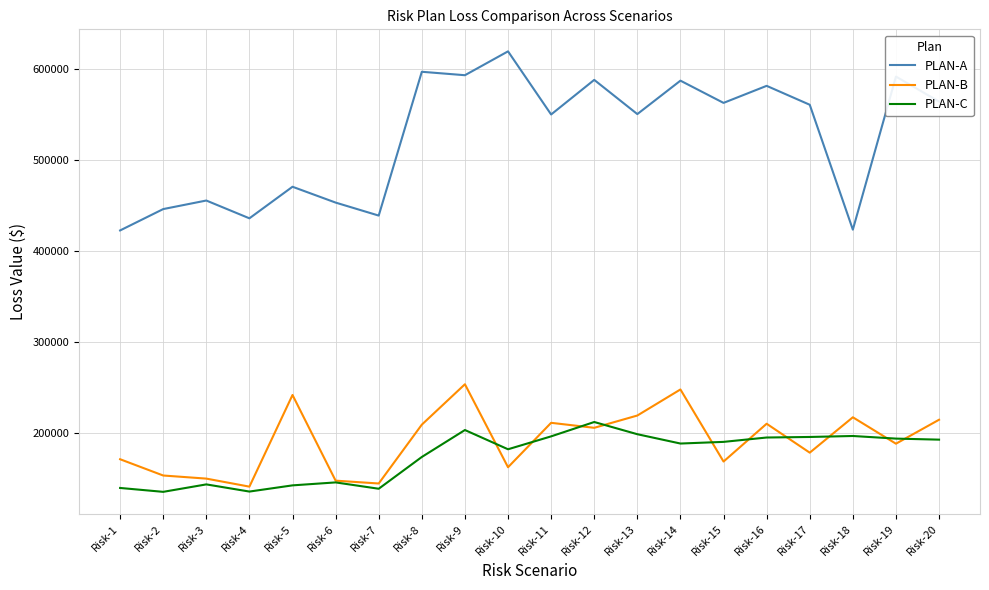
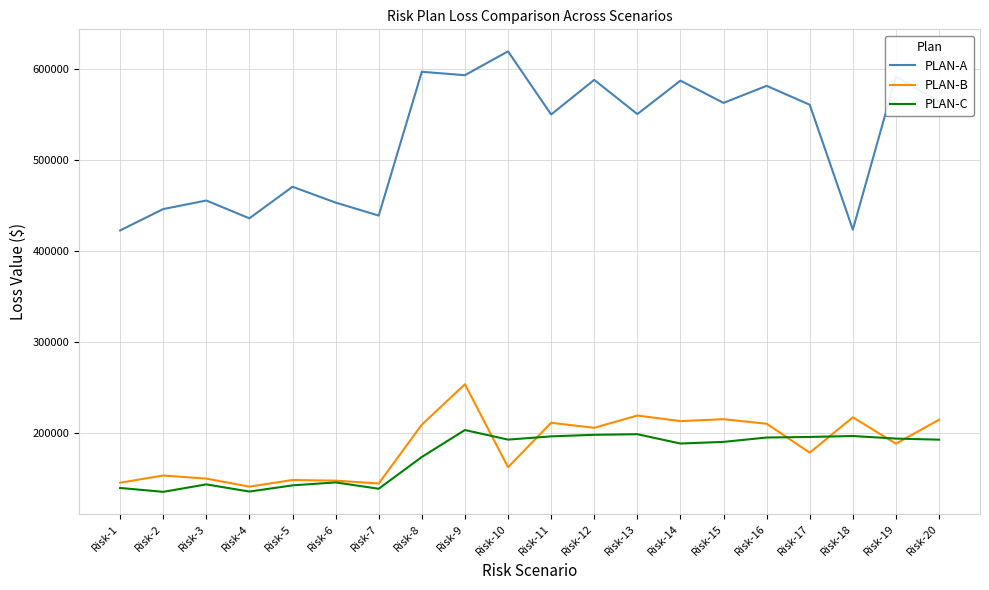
PLAN-B, Risk-1: 170000 -> 150000
PLAN-B, Risk-5: 240000 -> 150000
PLAN-C, Risk-10: 180000 -> 190000
PLAN-C, Risk-12: 210000 -> 200000
PLAN-B, Risk-14: 250000 -> 210000
PLAN-B, Risk-15: 170000 -> 220000
